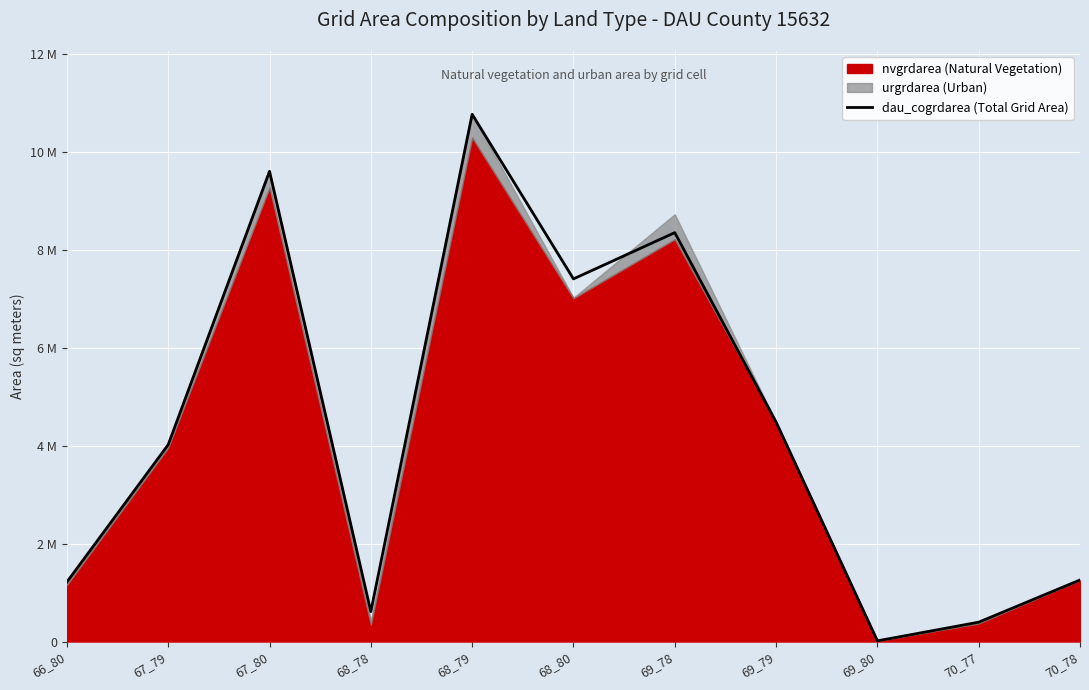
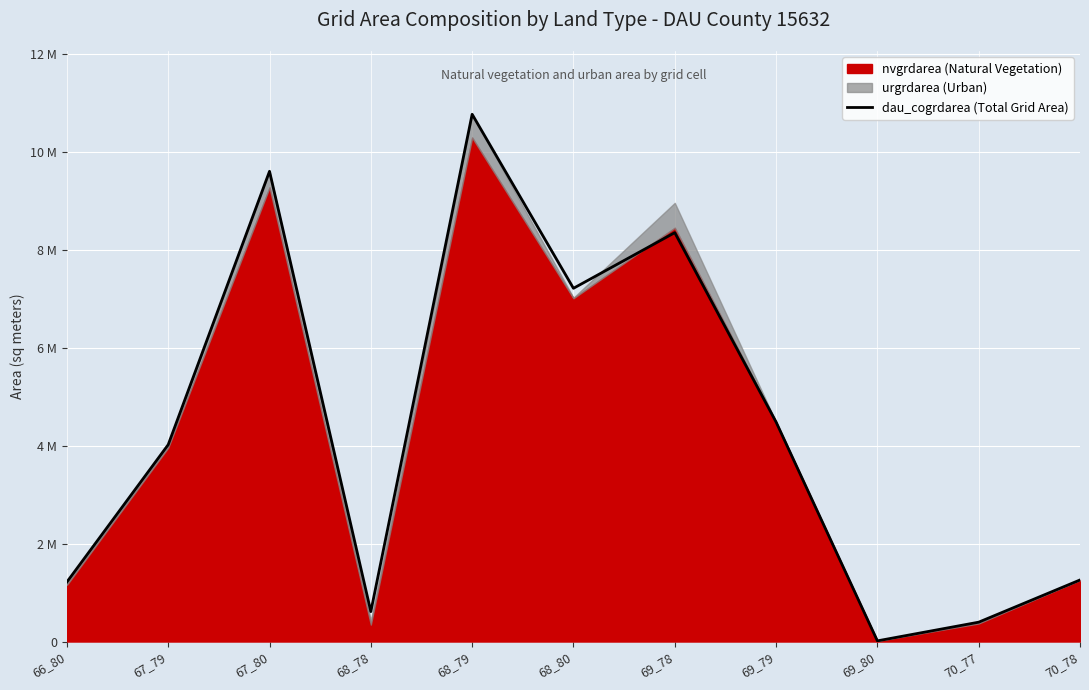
dau_cogrdarea (Total Grid Area), 68_80: 7400000 -> 7200000
nvgrdarea (Natural Vegetation), 69_78: 8200000 -> 8500000
